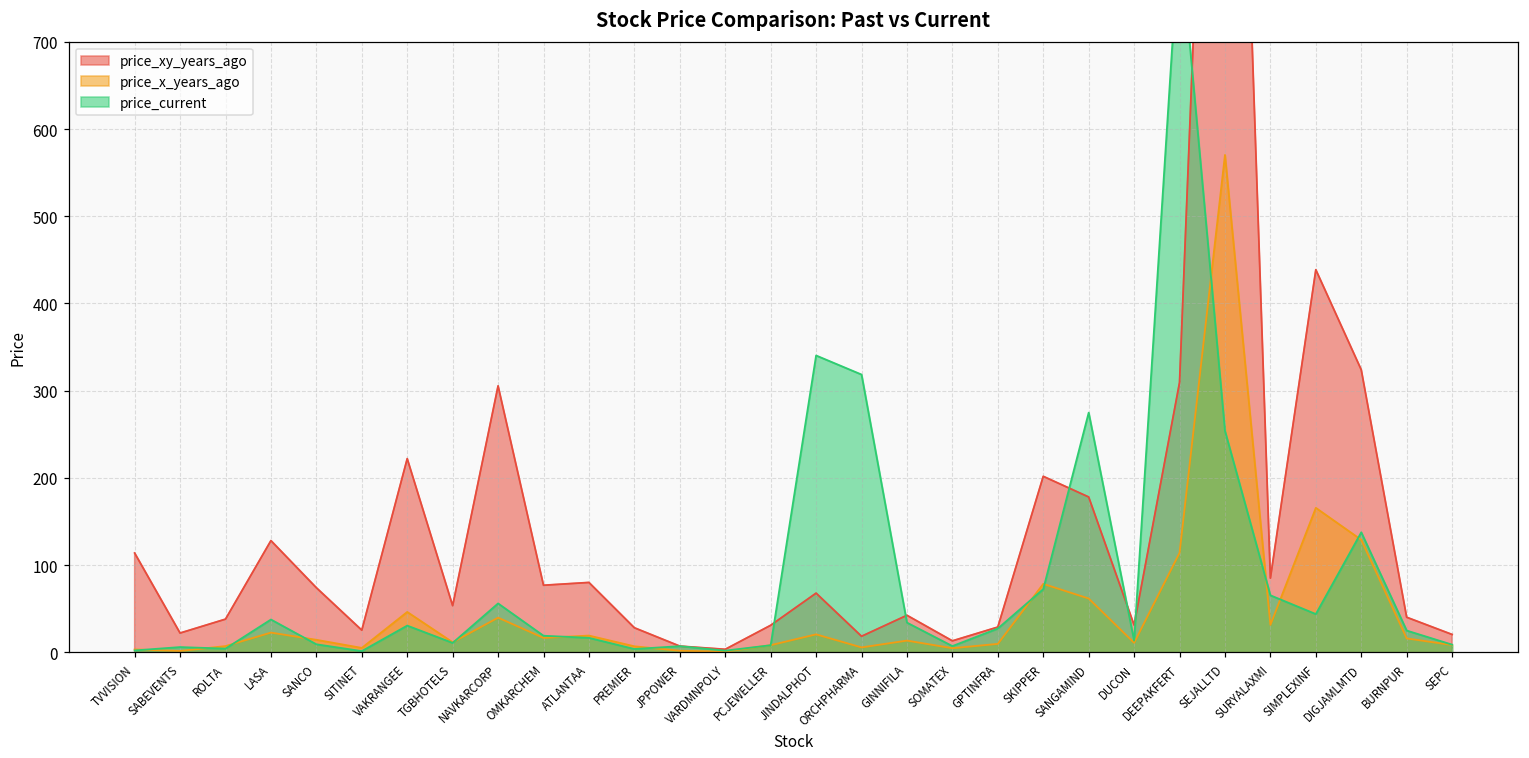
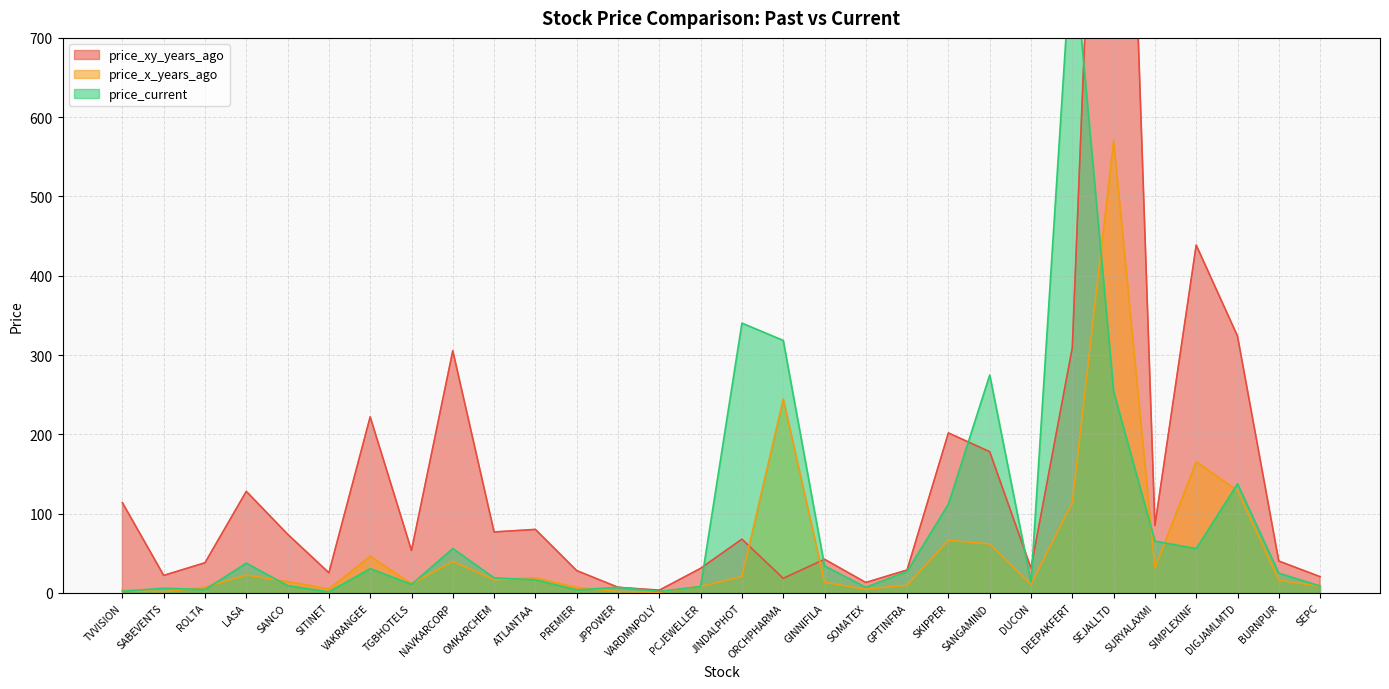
price_x_years_ago, ORCHPHARMA: 10 -> 240
price_x_years_ago, SKIPPER: 80 -> 70
price_current, SKIPPER: 70 -> 110
price_current, SIMPLEXINF: 40 -> 60
